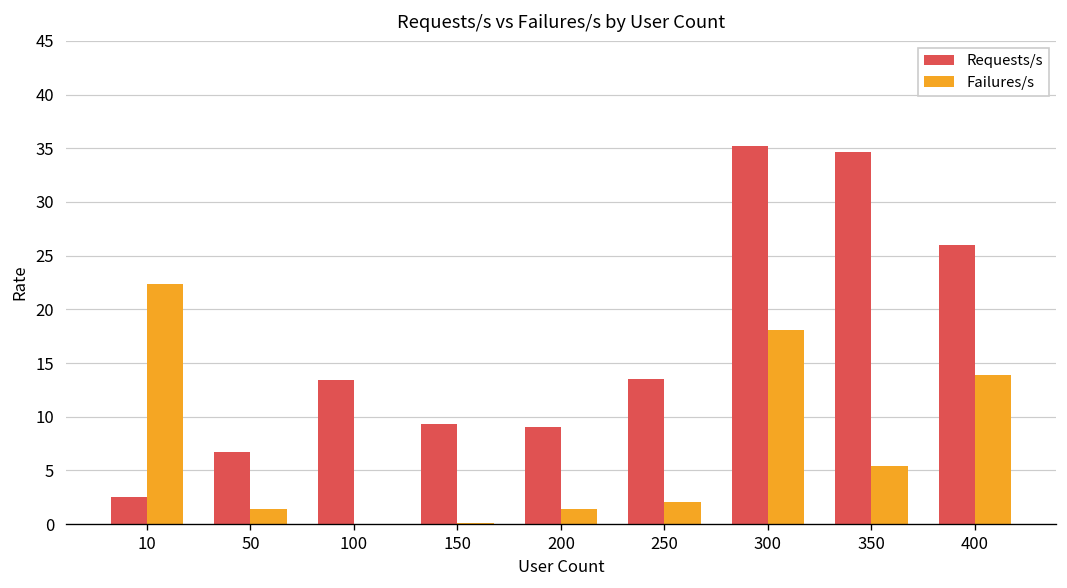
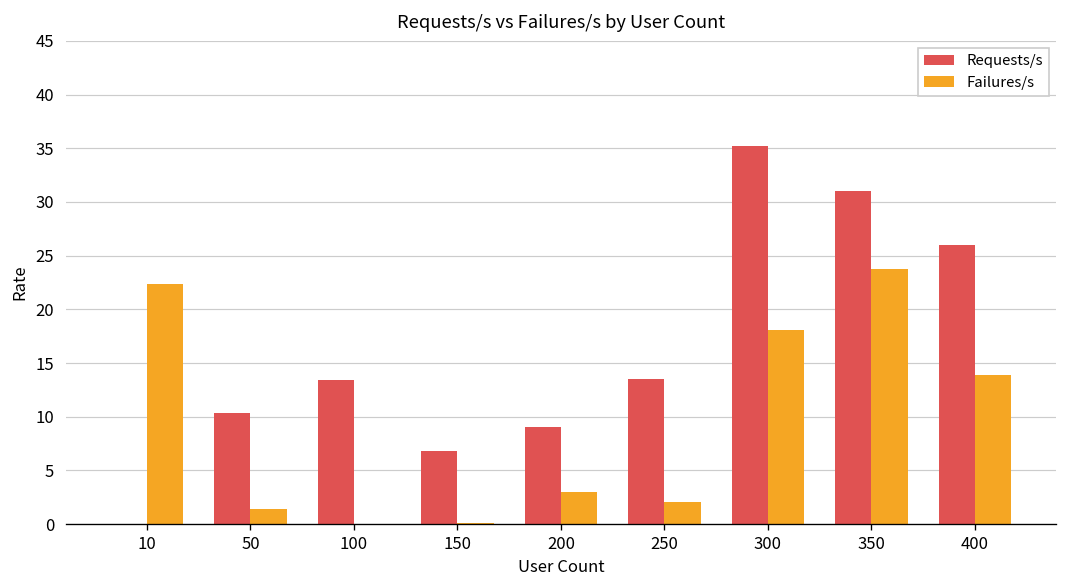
Requests/s, 10: 3 -> 0
Requests/s, 50: 7 -> 10
Requests/s, 150: 9 -> 7
Failures/s, 200: 1 -> 3
Requests/s, 350: 35 -> 31
Failures/s, 350: 5 -> 24
